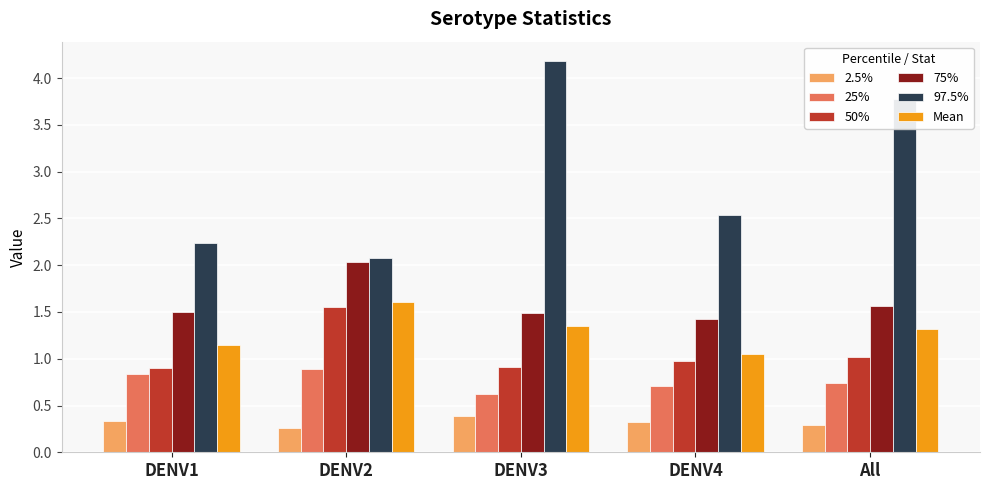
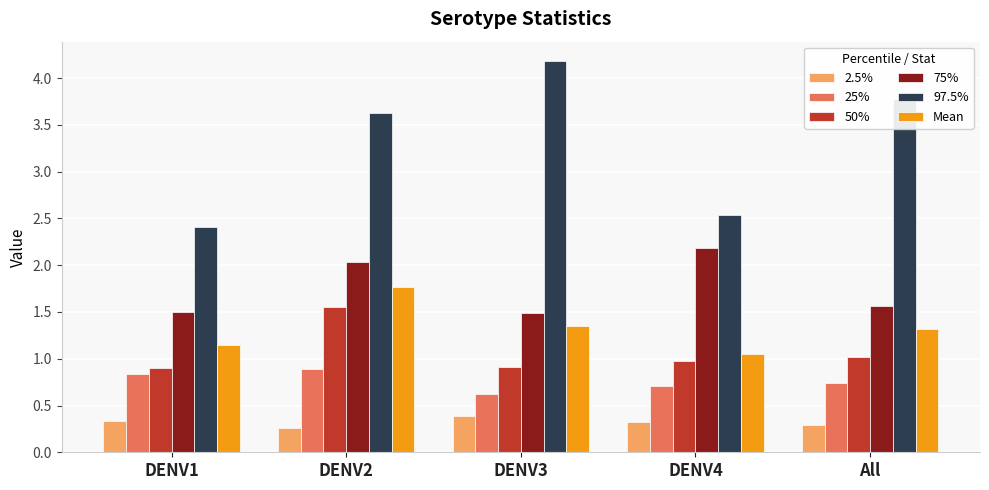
97.5%, DENV1: 2.2 -> 2.4
97.5%, DENV2: 2.1 -> 3.6
Mean, DENV2: 1.6 -> 1.8
75%, DENV4: 1.4 -> 2.2
